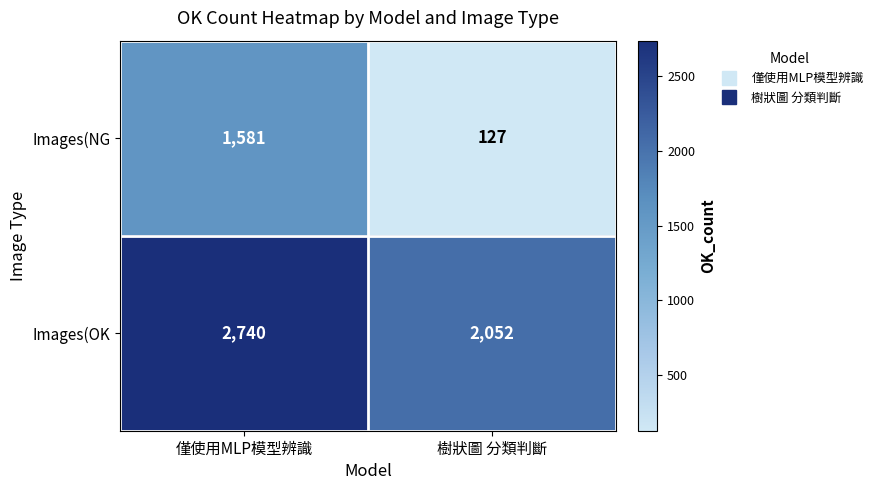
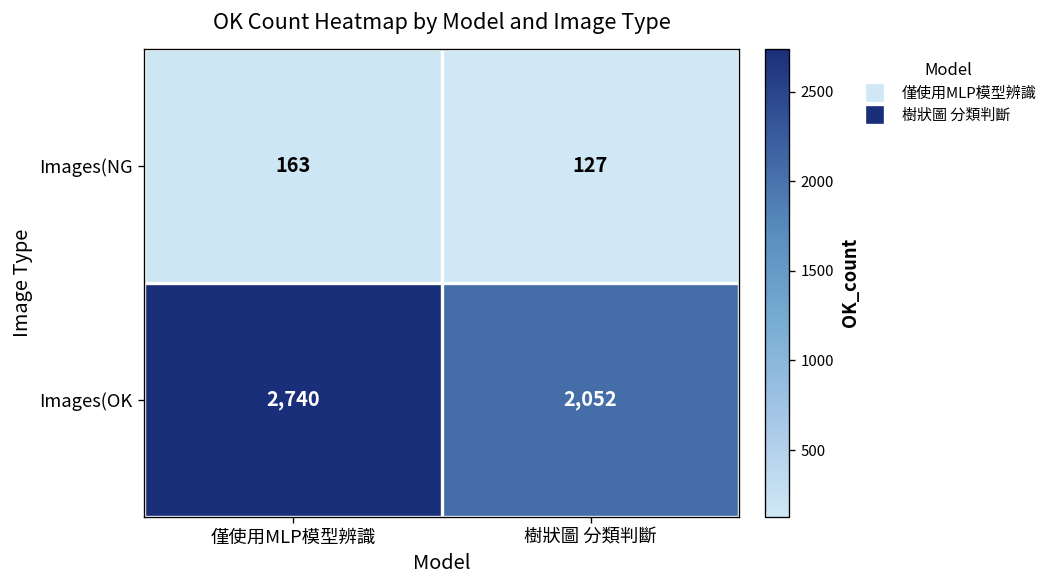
Images(NG, 僅使用MLP模型辨識: 1,581 -> 163
